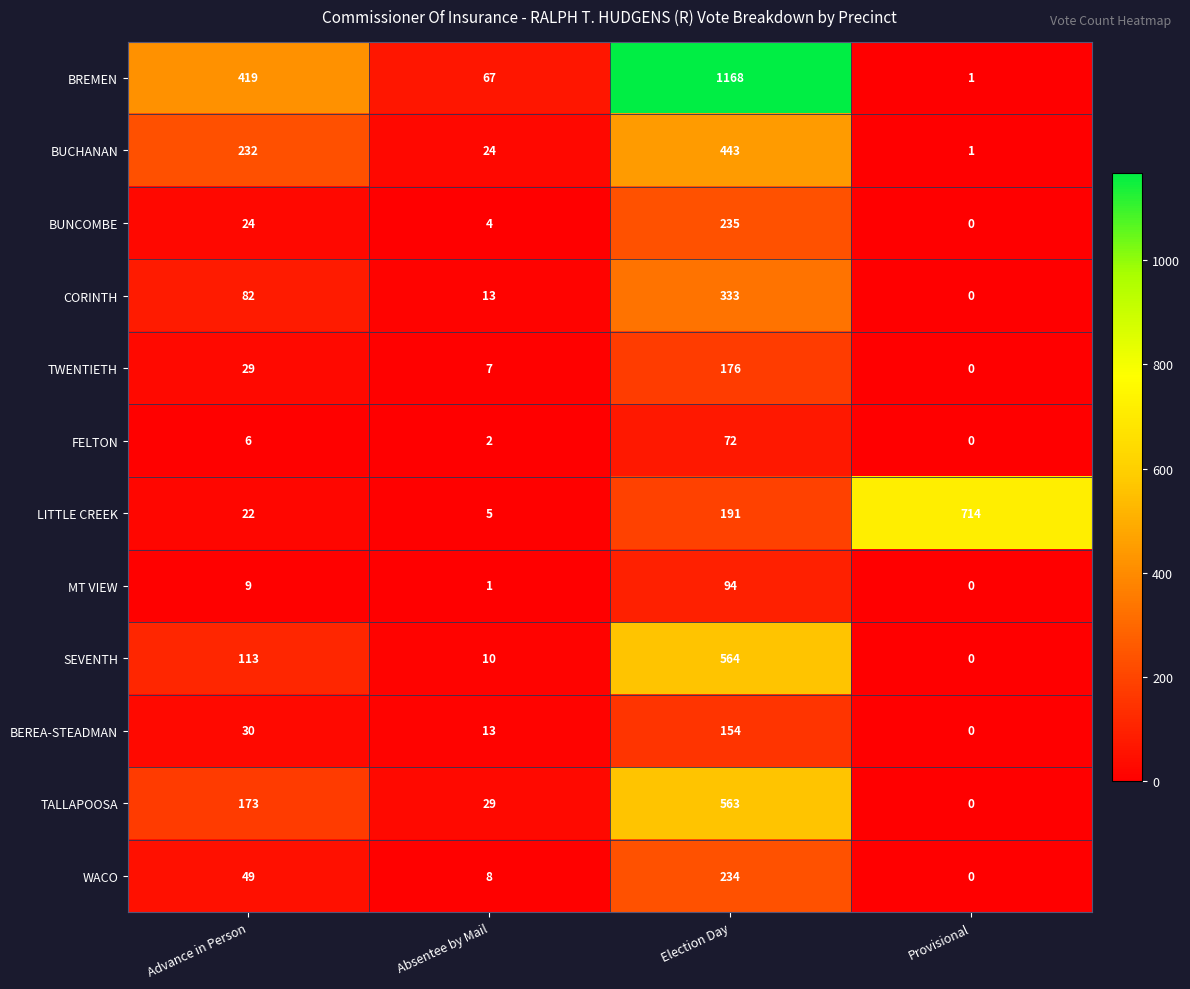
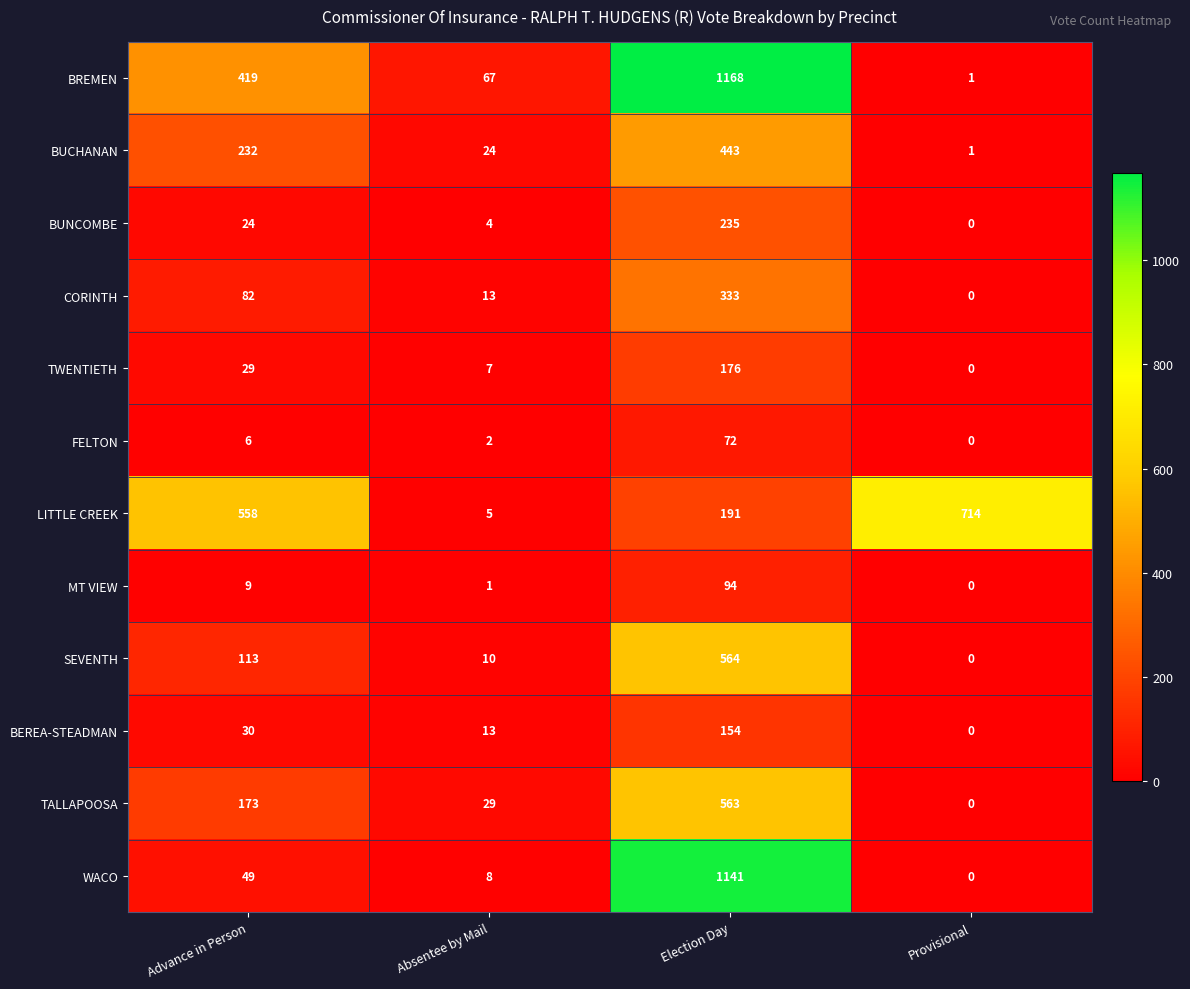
LITTLE CREEK, Advance in Person: 22 -> 558
WACO, Election Day: 234 -> 1141
